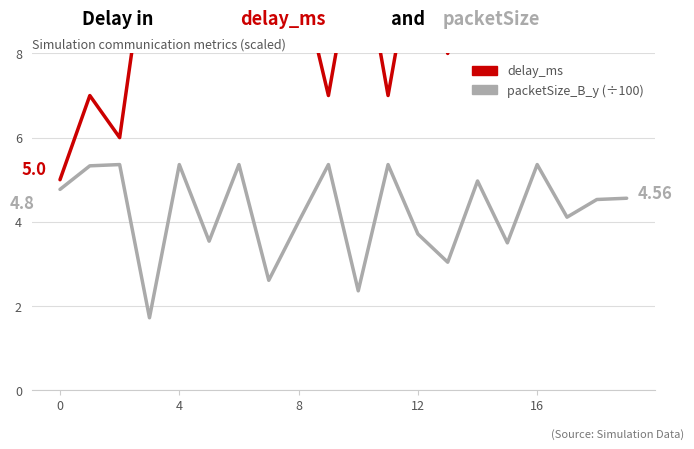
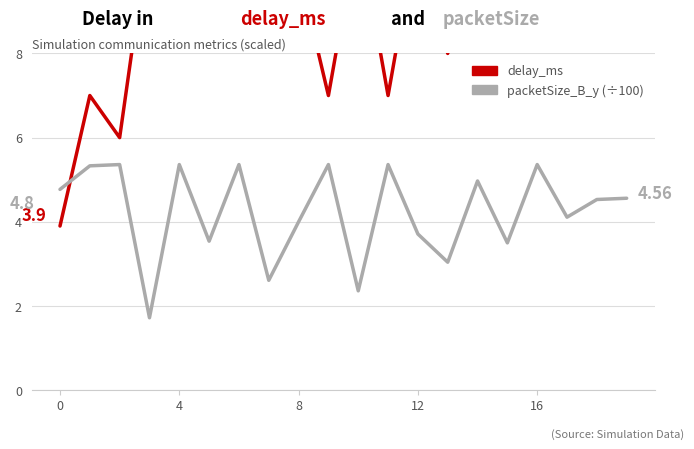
delay_ms, 0: 5.0 -> 3.9
